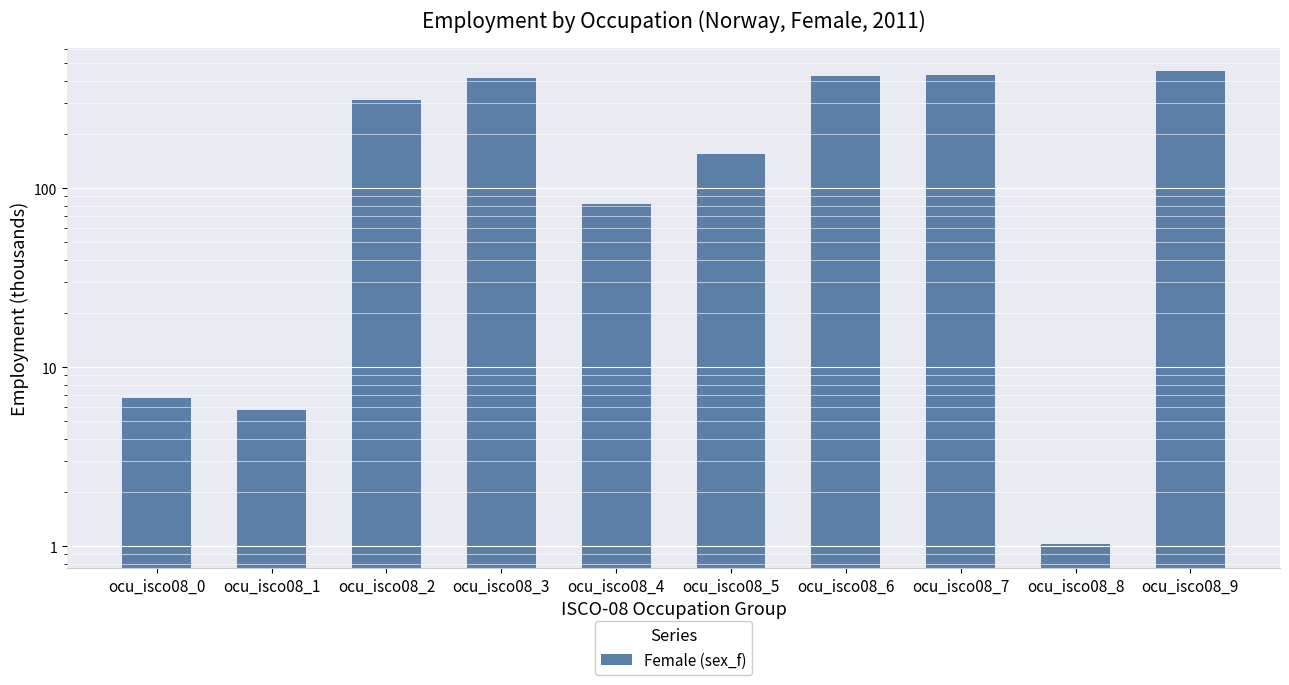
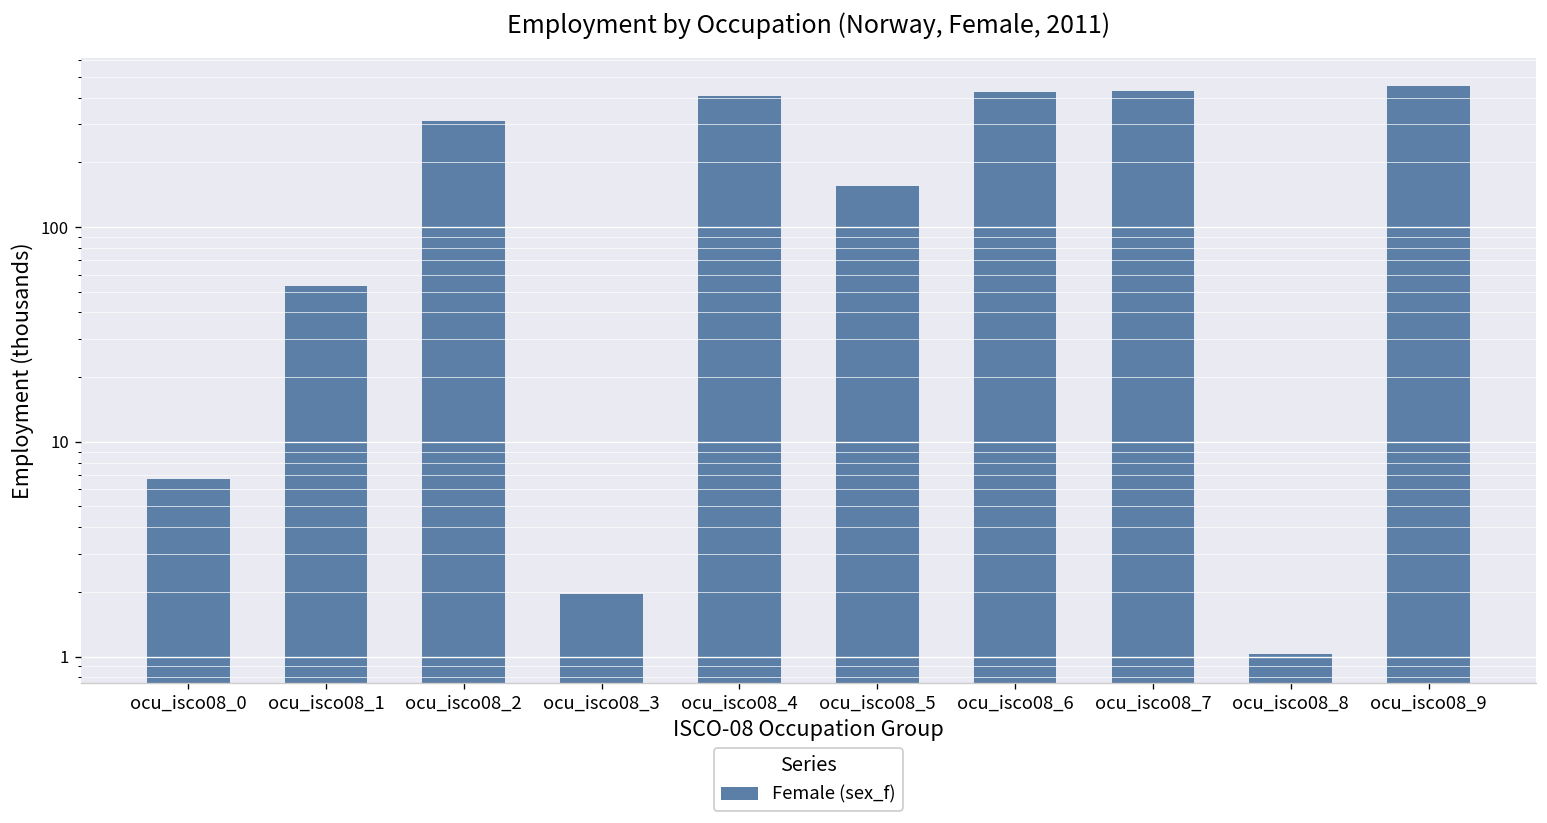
ocu_isco08_1: 5.8 -> 53
ocu_isco08_3: 410 -> 2.0
ocu_isco08_4: 80 -> 410
